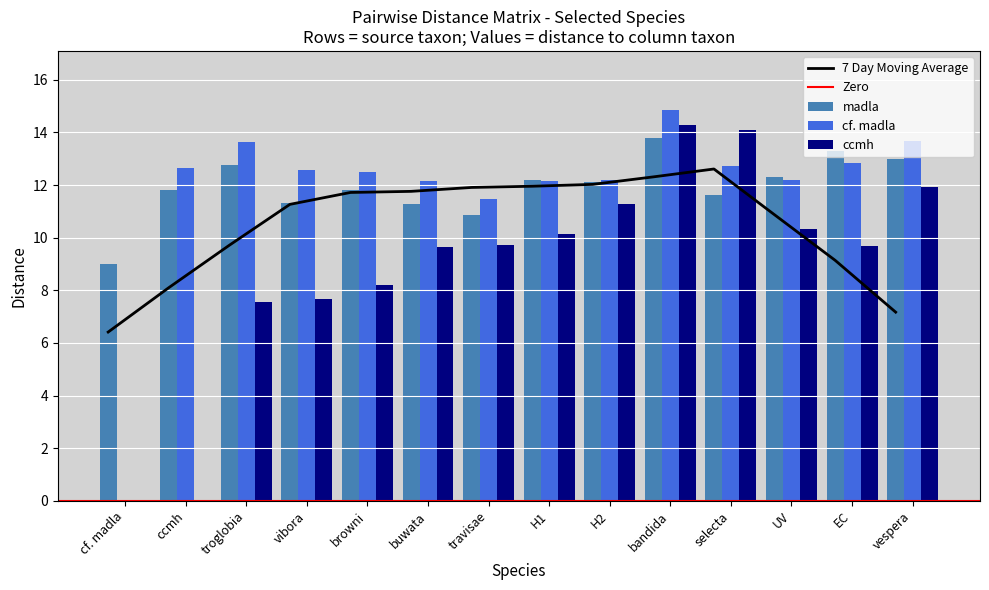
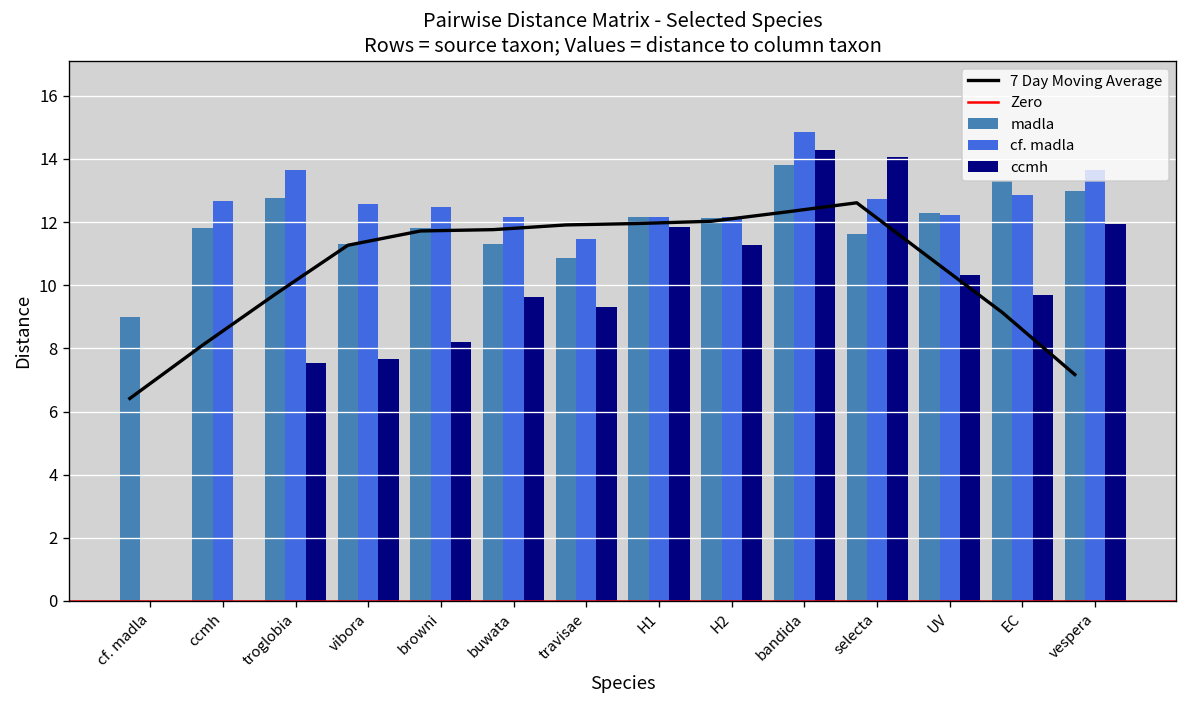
ccmh, travisae: 9.7 -> 9.3
ccmh, H1: 10.1 -> 11.8
